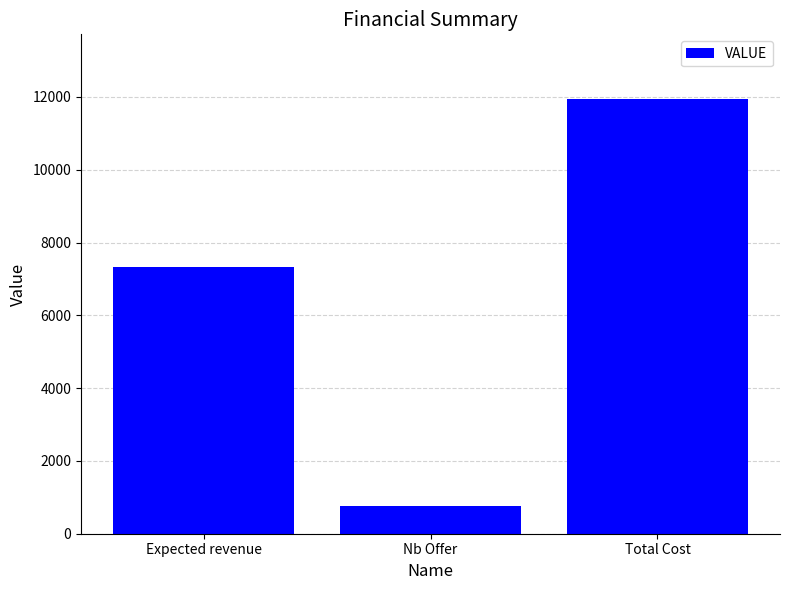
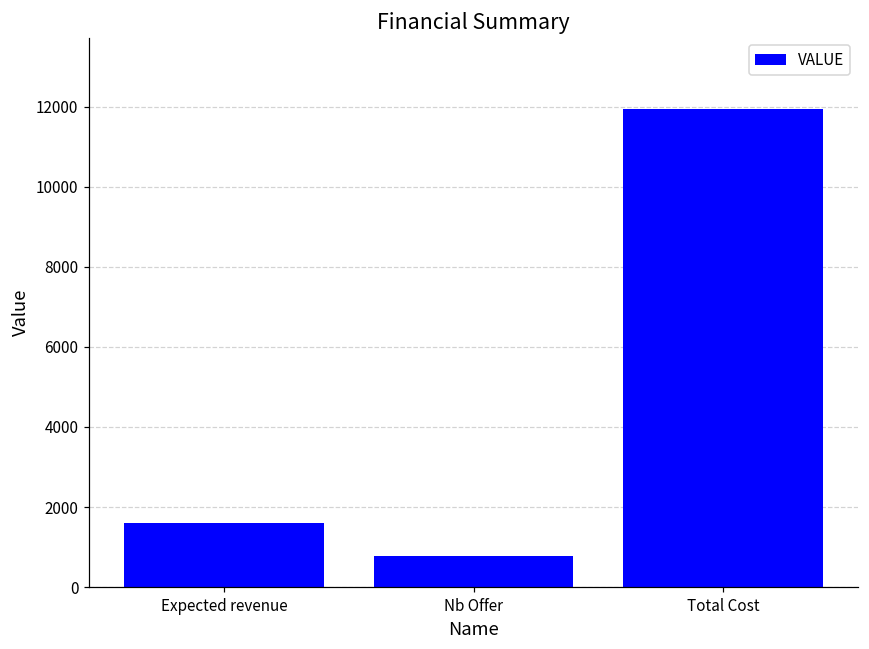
Expected revenue: 7300 -> 1600
